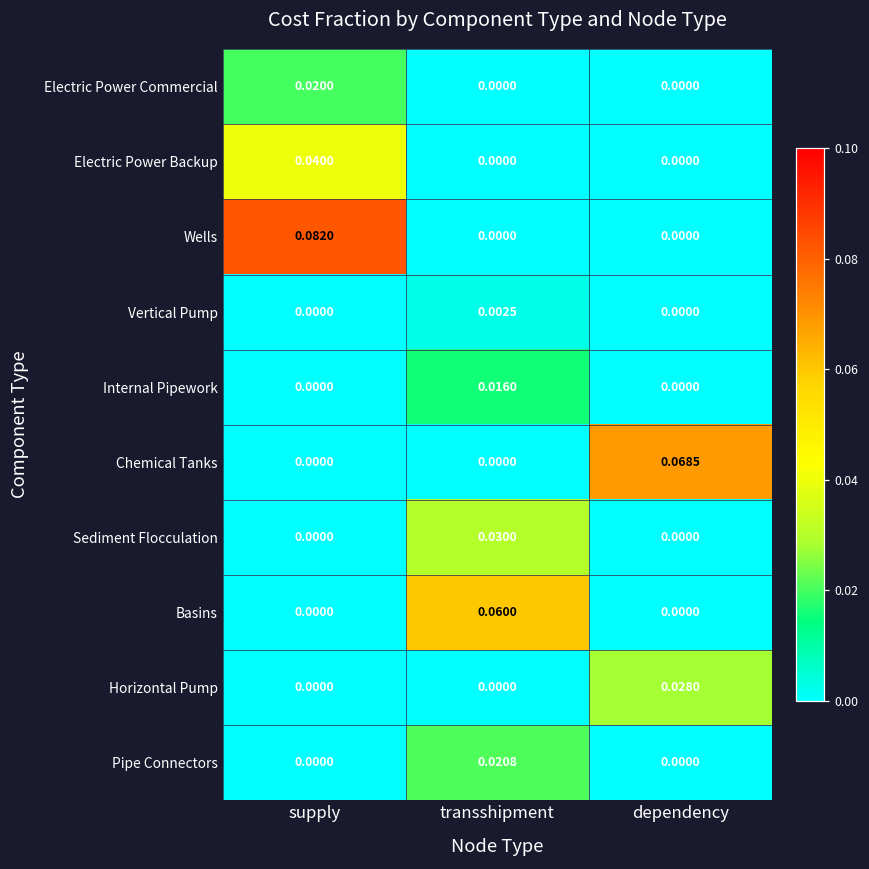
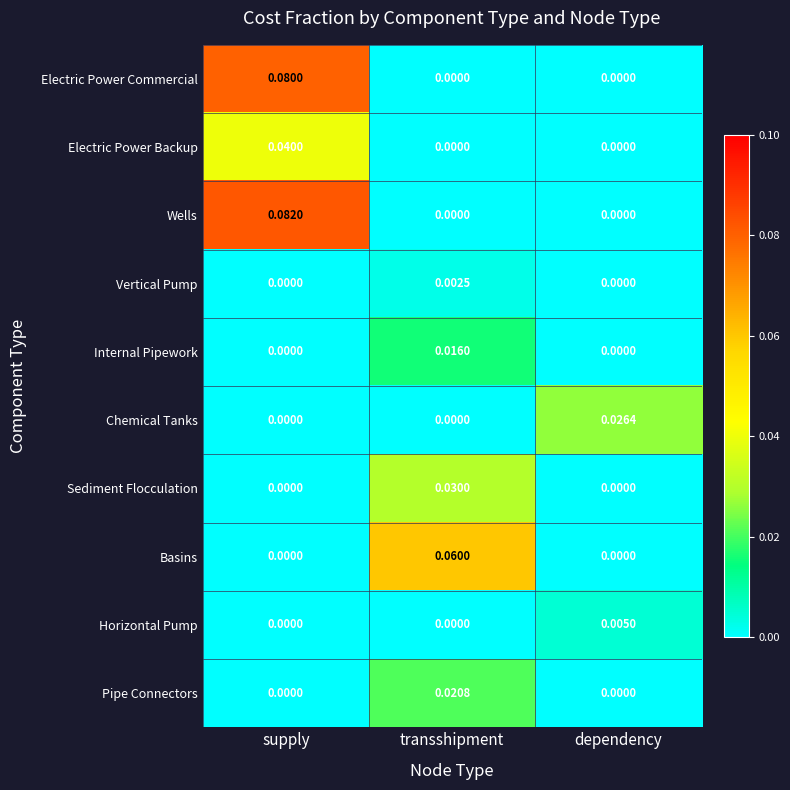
Electric Power Commercial, supply: 0.0200 -> 0.0800
Chemical Tanks, dependency: 0.0685 -> 0.0264
Horizontal Pump, dependency: 0.0280 -> 0.0050
